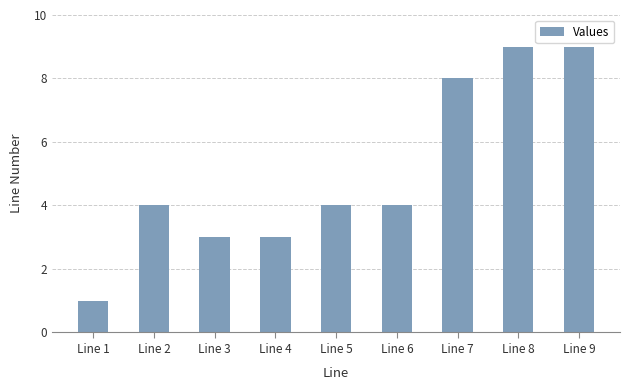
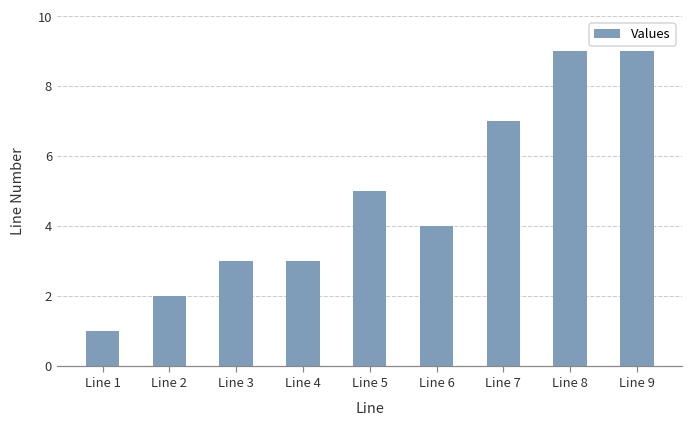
Line 2: 4 -> 2
Line 5: 4 -> 5
Line 7: 8 -> 7
